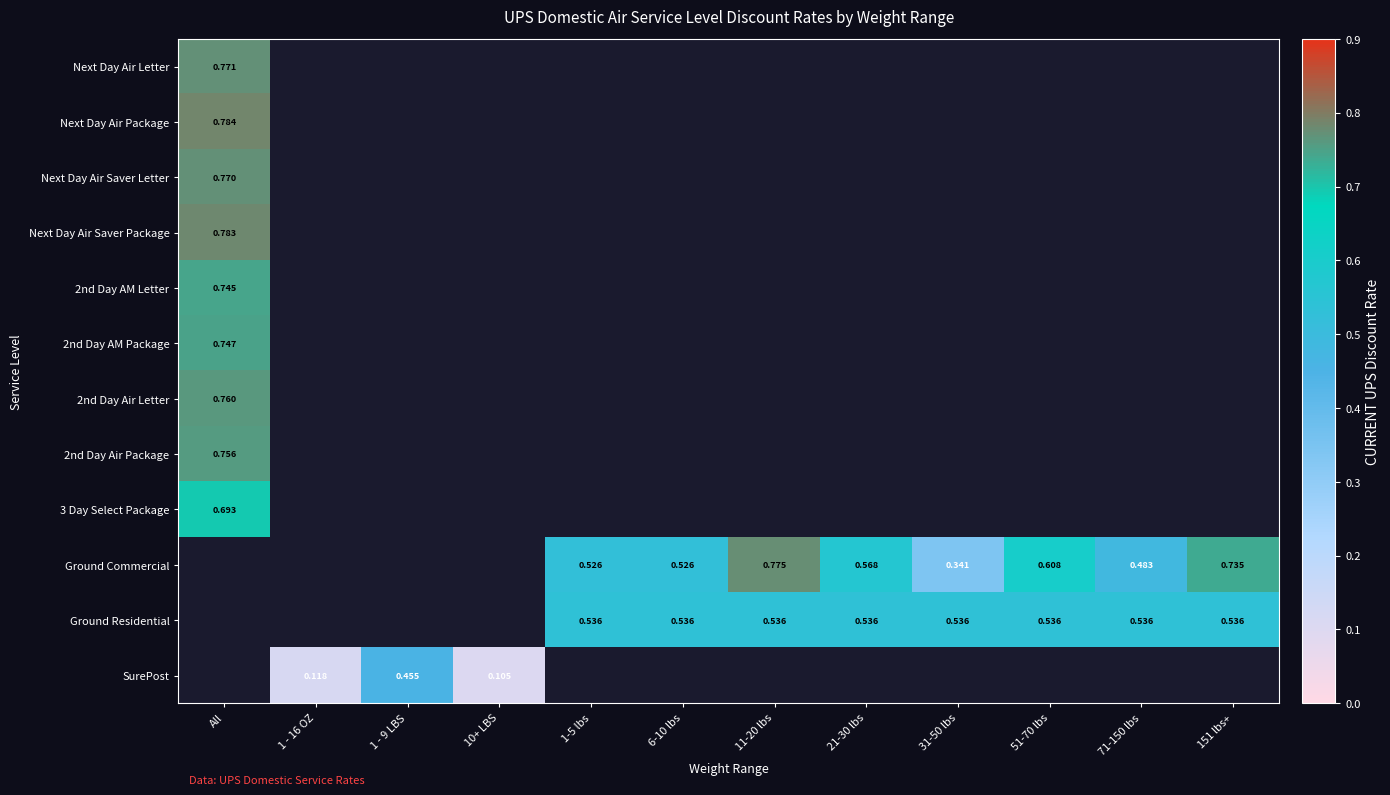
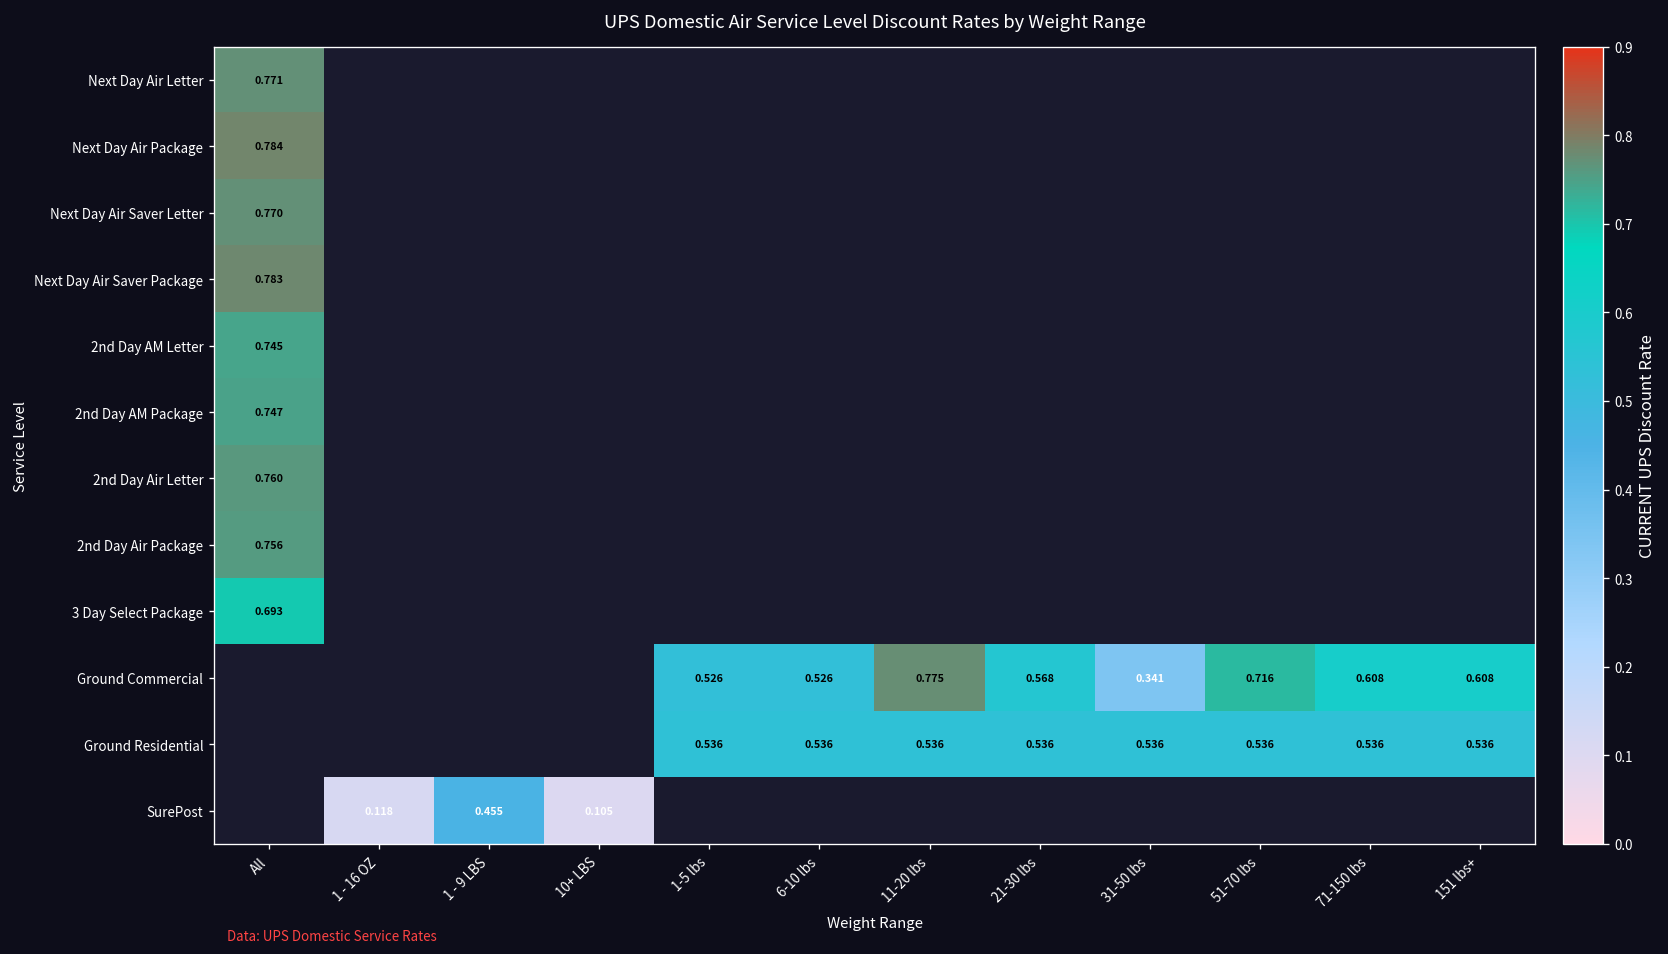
Ground Commercial, 51-70 lbs: 0.608 -> 0.716
Ground Commercial, 71-150 lbs: 0.483 -> 0.608
Ground Commercial, 151 lbs+: 0.735 -> 0.608
